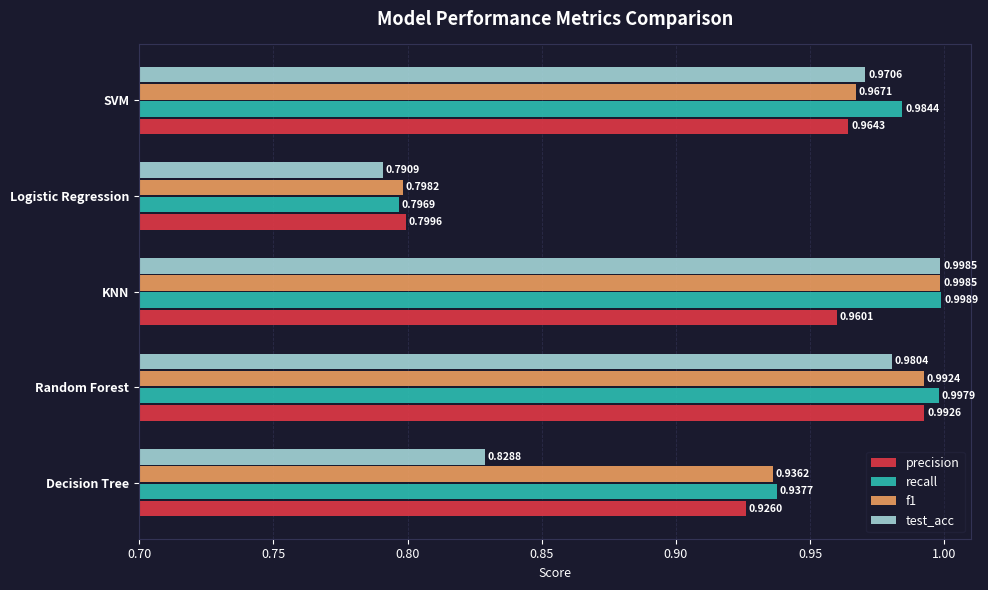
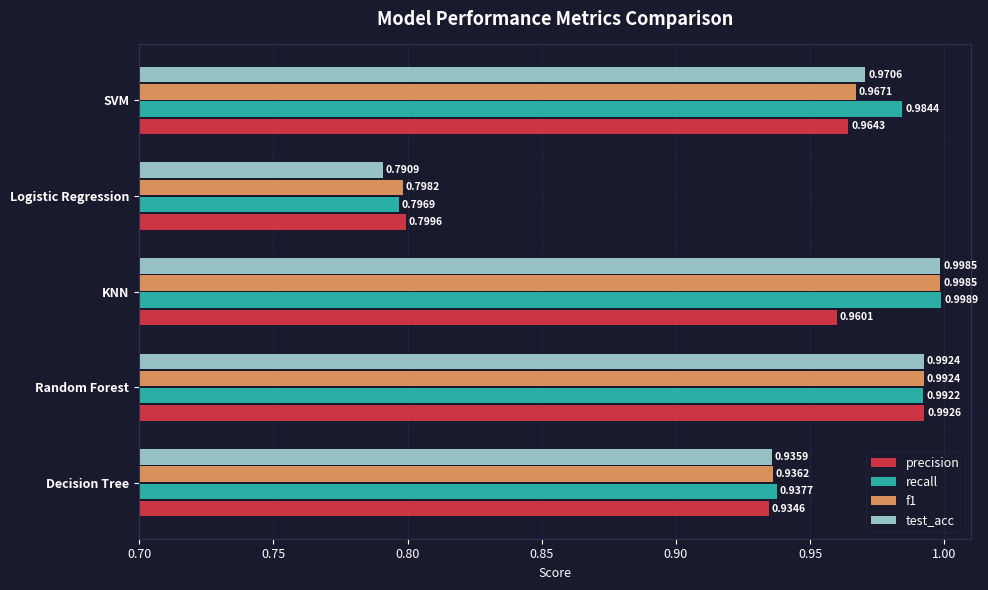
test_acc, Random Forest: 0.9804 -> 0.9924
recall, Random Forest: 0.9979 -> 0.9922
test_acc, Decision Tree: 0.8288 -> 0.9359
precision, Decision Tree: 0.9260 -> 0.9346
